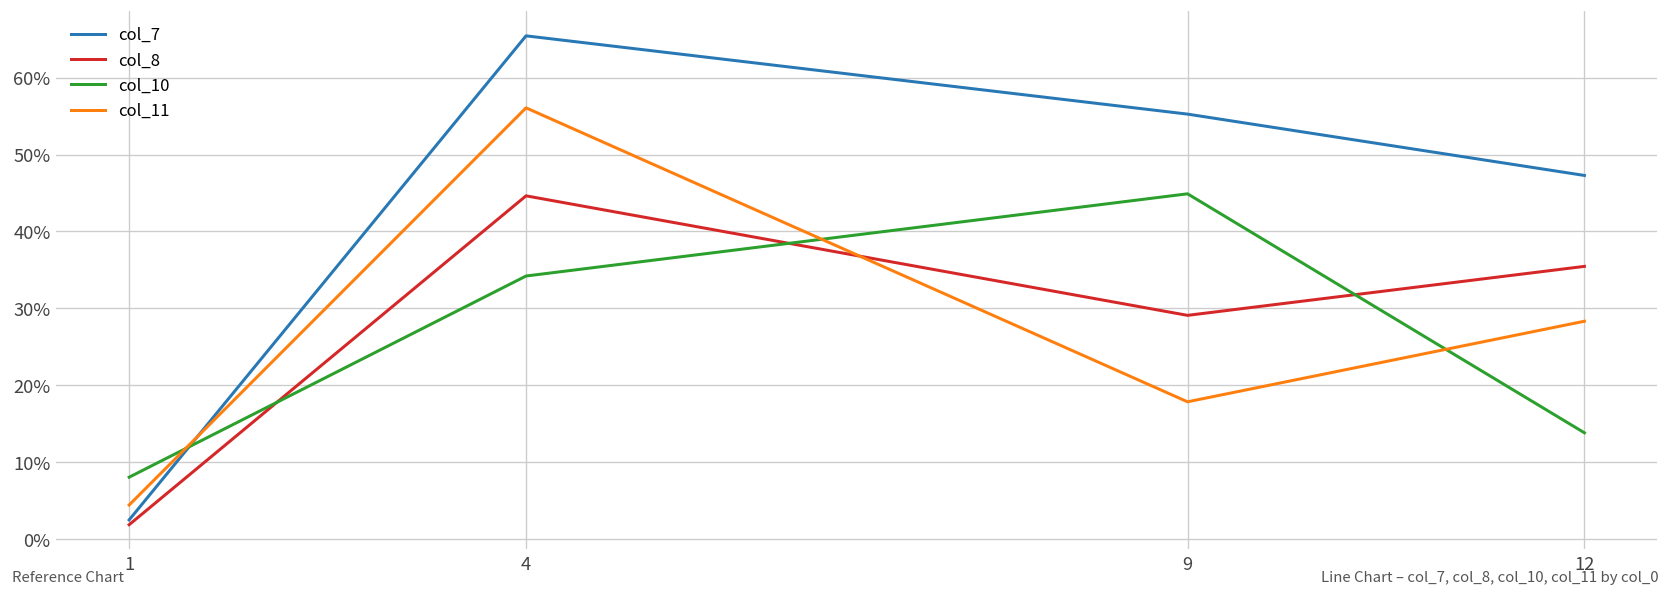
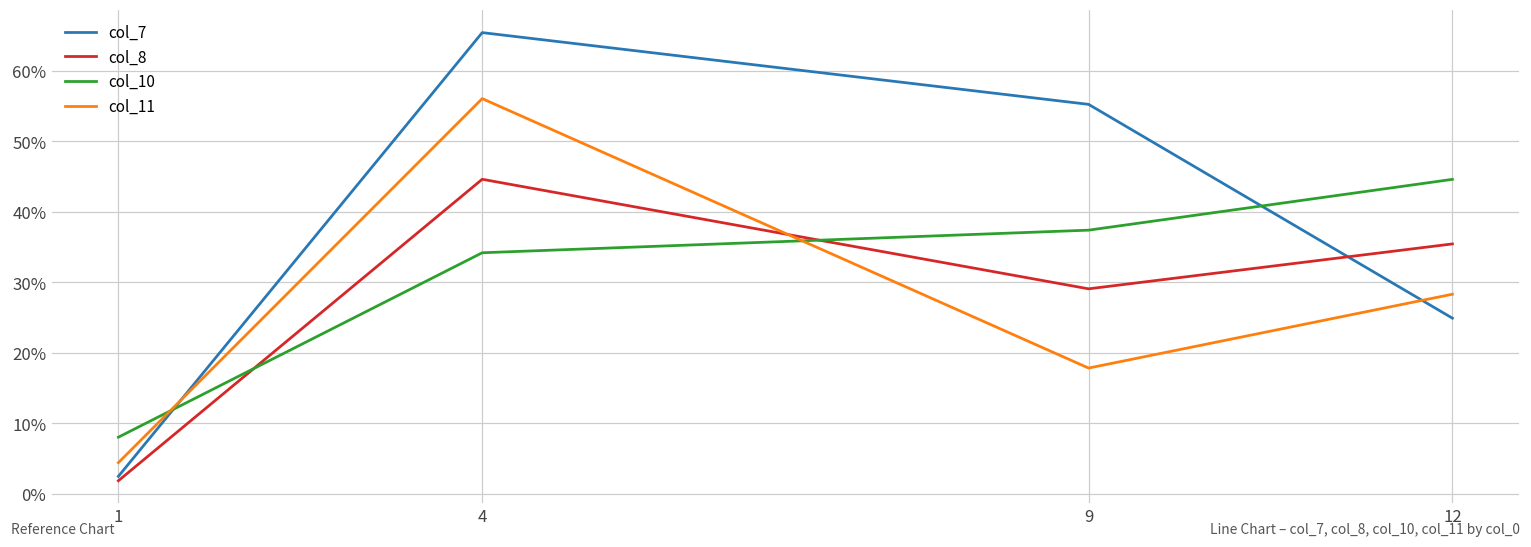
col_10, 9: 45% -> 37%
col_7, 12: 47% -> 25%
col_10, 12: 14% -> 45%
